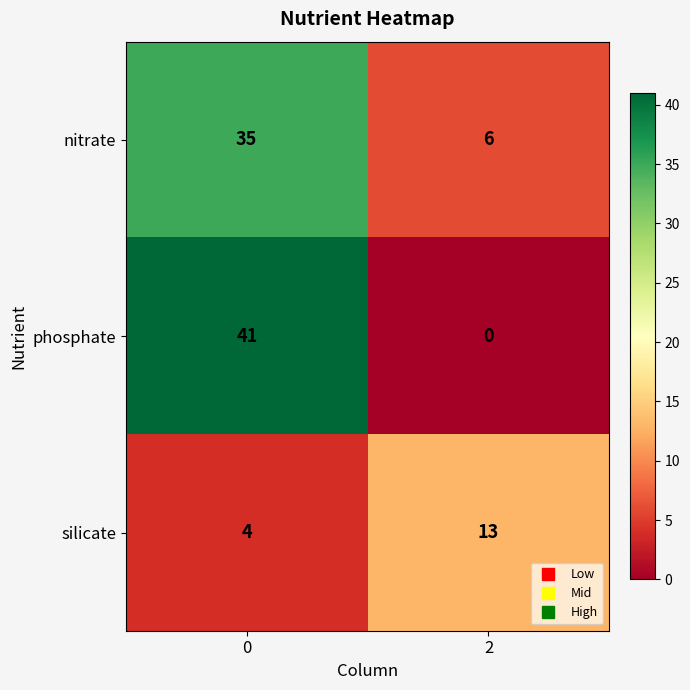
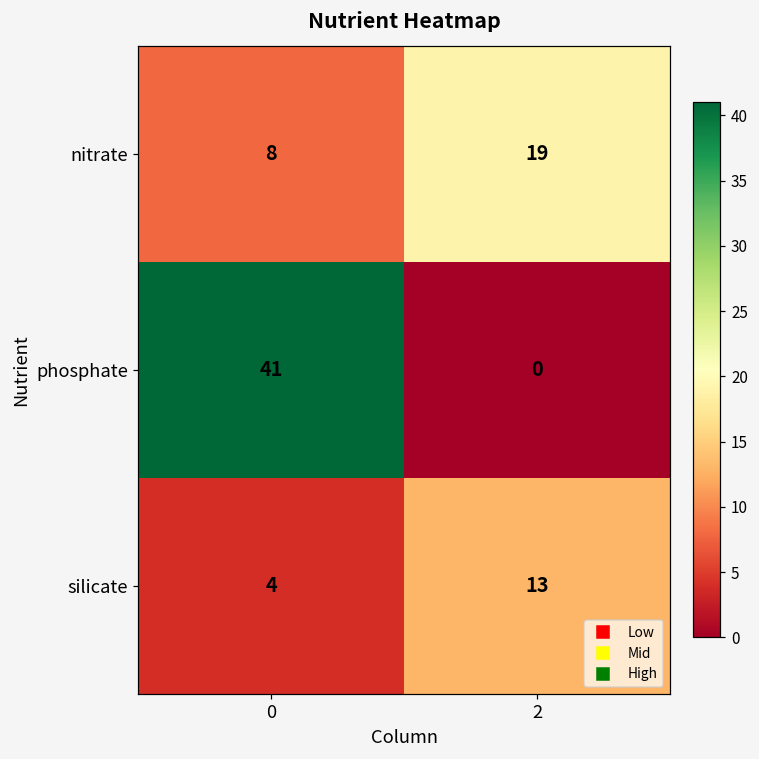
nitrate, 0: 35 -> 8
nitrate, 2: 6 -> 19
